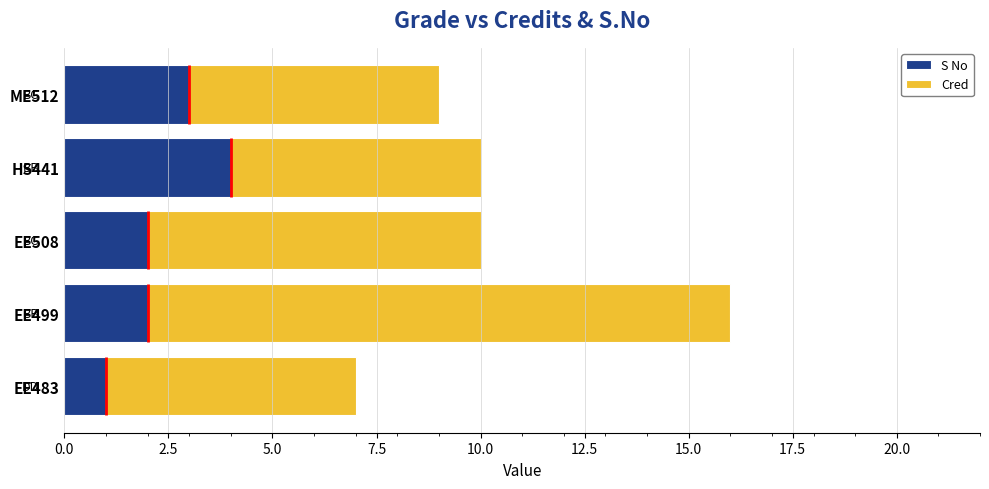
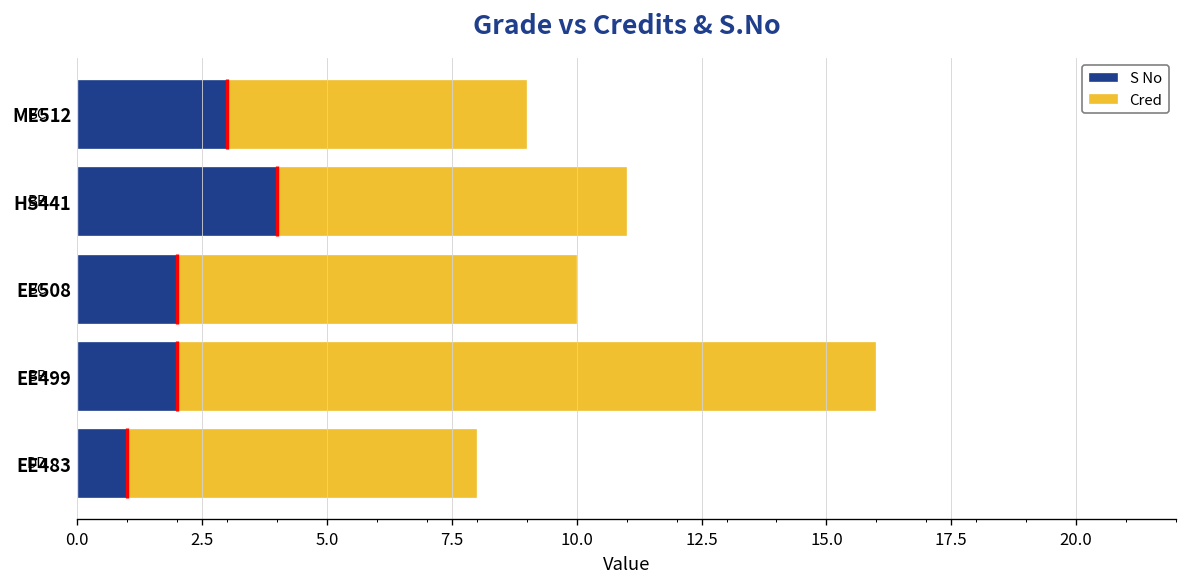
Cred, HS441: 6 -> 7
Cred, EE483: 6 -> 7
